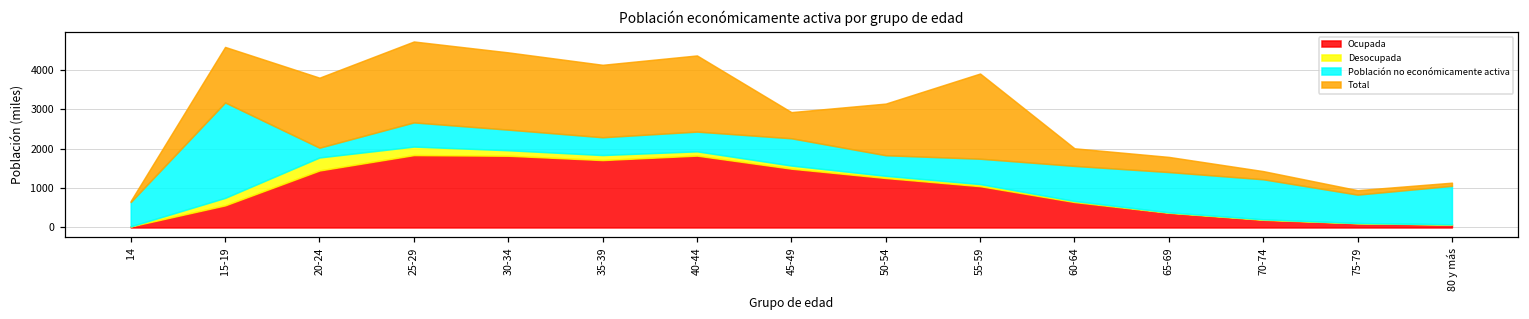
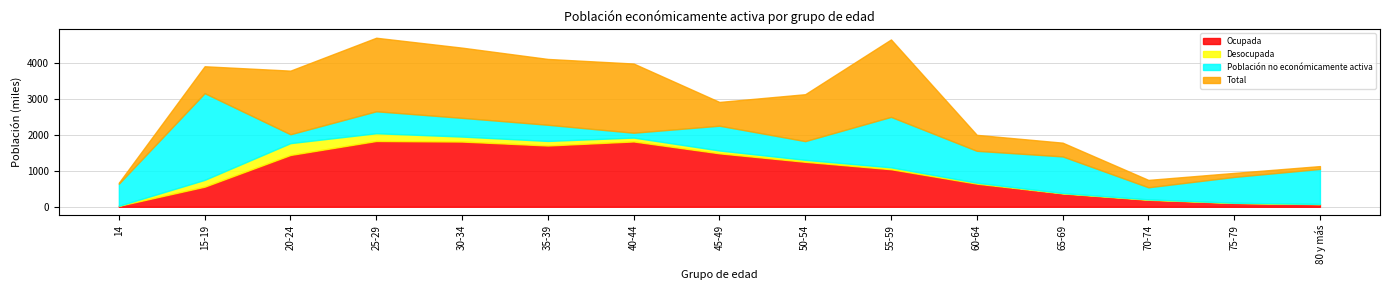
Total, 15-19: 1400 -> 800
Población no económicamente activa, 40-44: 500 -> 100
Población no económicamente activa, 55-59: 600 -> 1400
Población no económicamente activa, 70-74: 1000 -> 300
